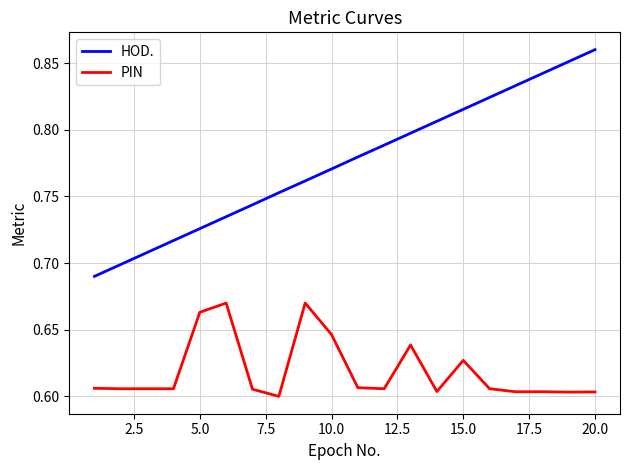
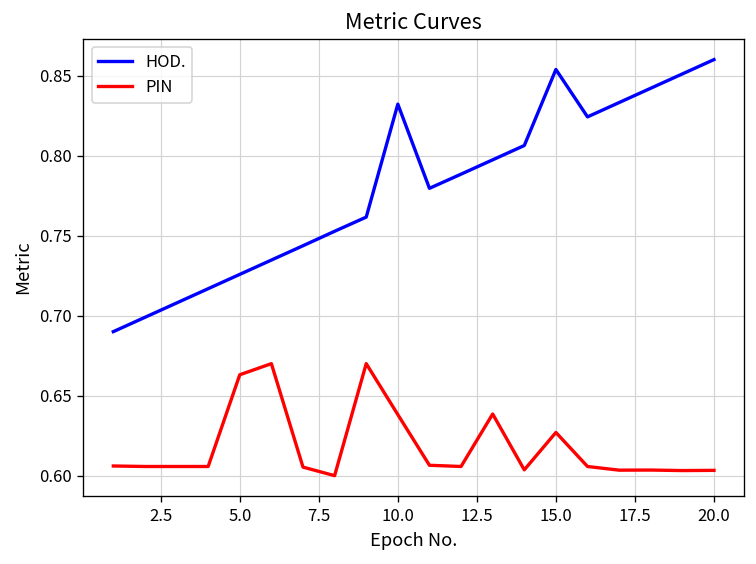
HOD., 10.0: 0.771 -> 0.832
PIN, 10.0: 0.646 -> 0.638
HOD., 15.0: 0.815 -> 0.854
